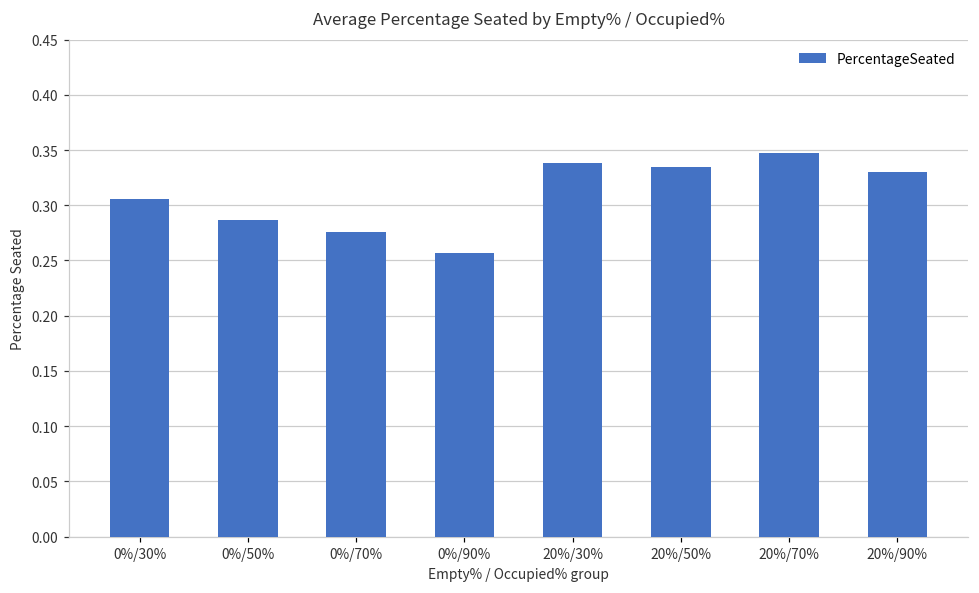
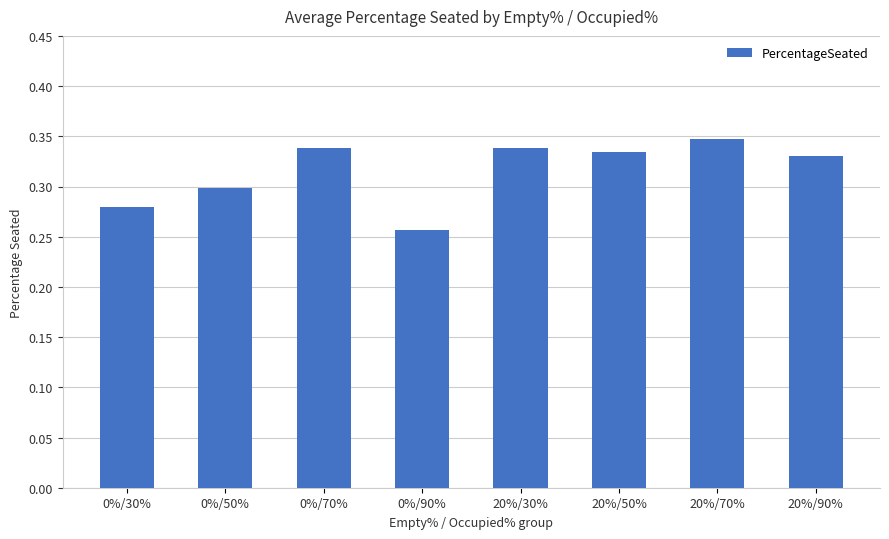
0%/30%: 0.306 -> 0.279
0%/50%: 0.287 -> 0.299
0%/70%: 0.276 -> 0.338
